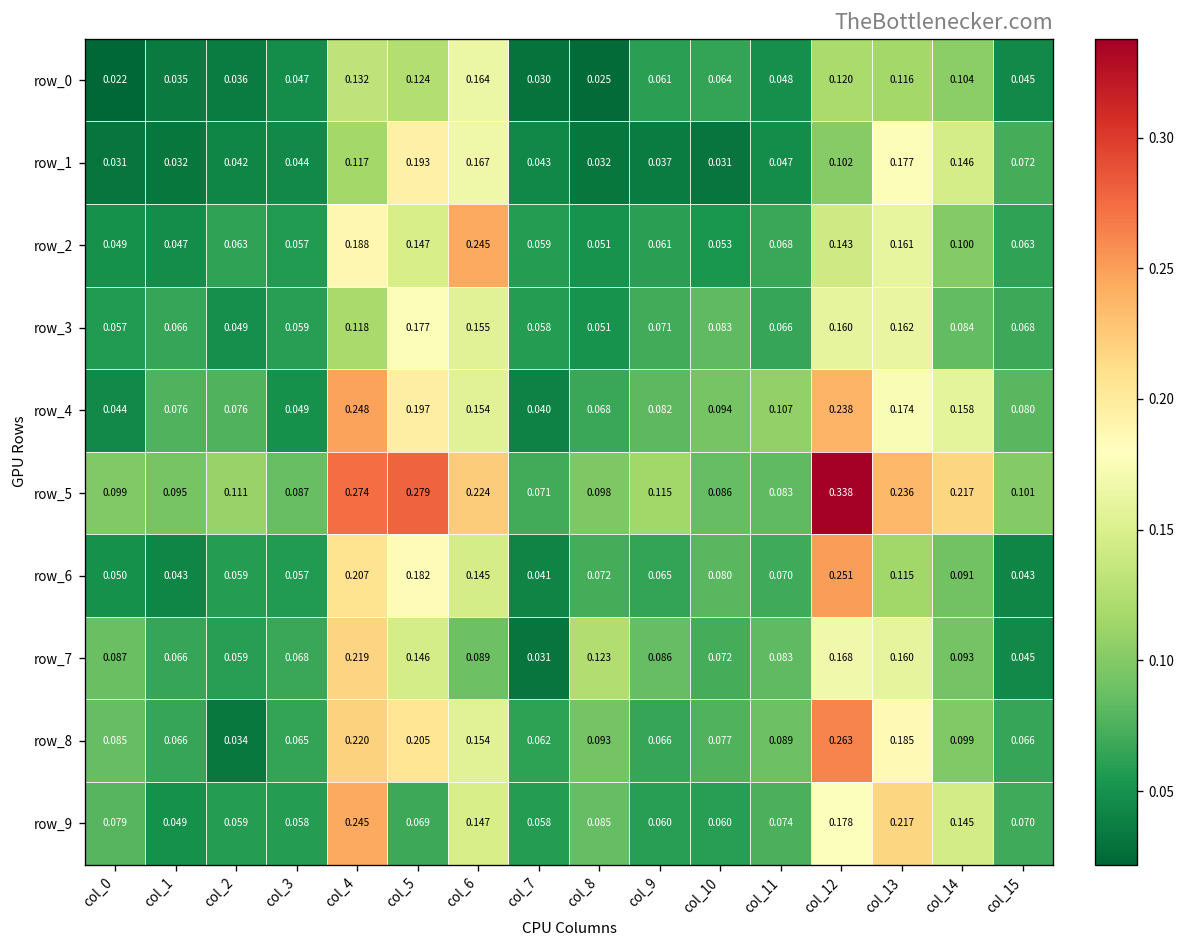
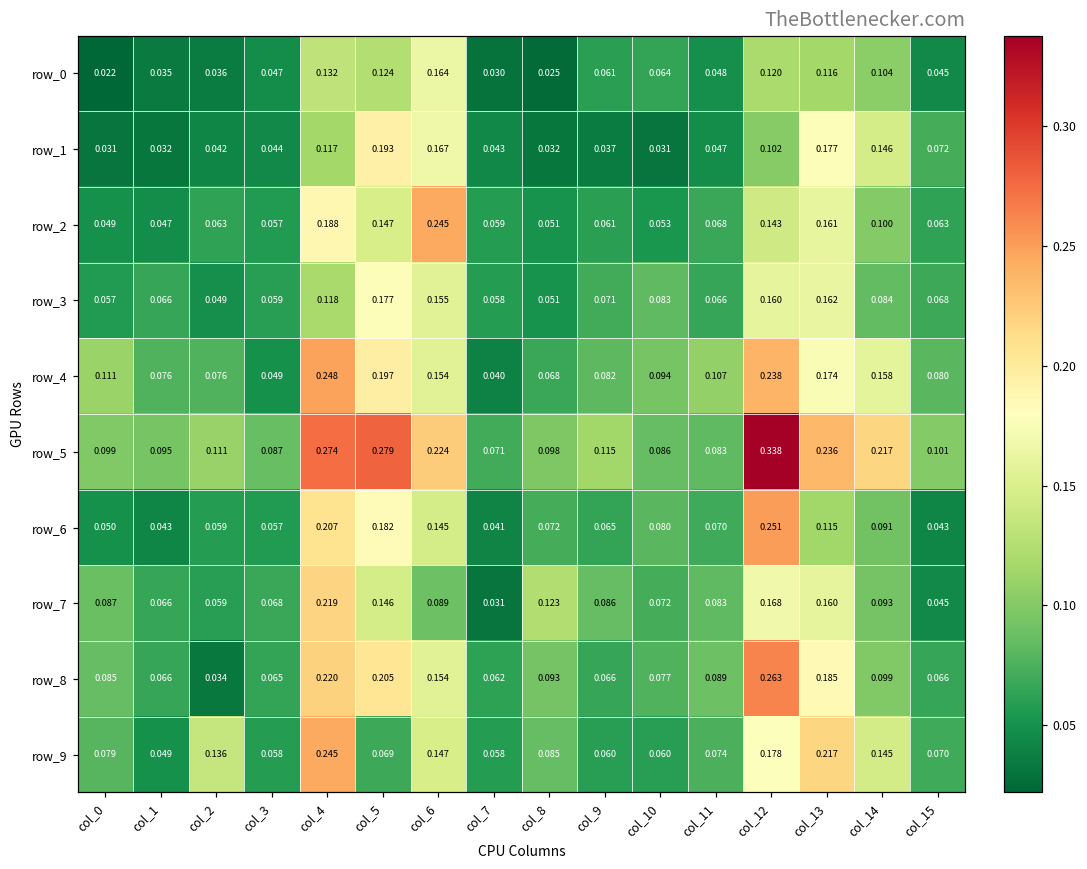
row_4, col_0: 0.044 -> 0.111
row_9, col_2: 0.059 -> 0.136
